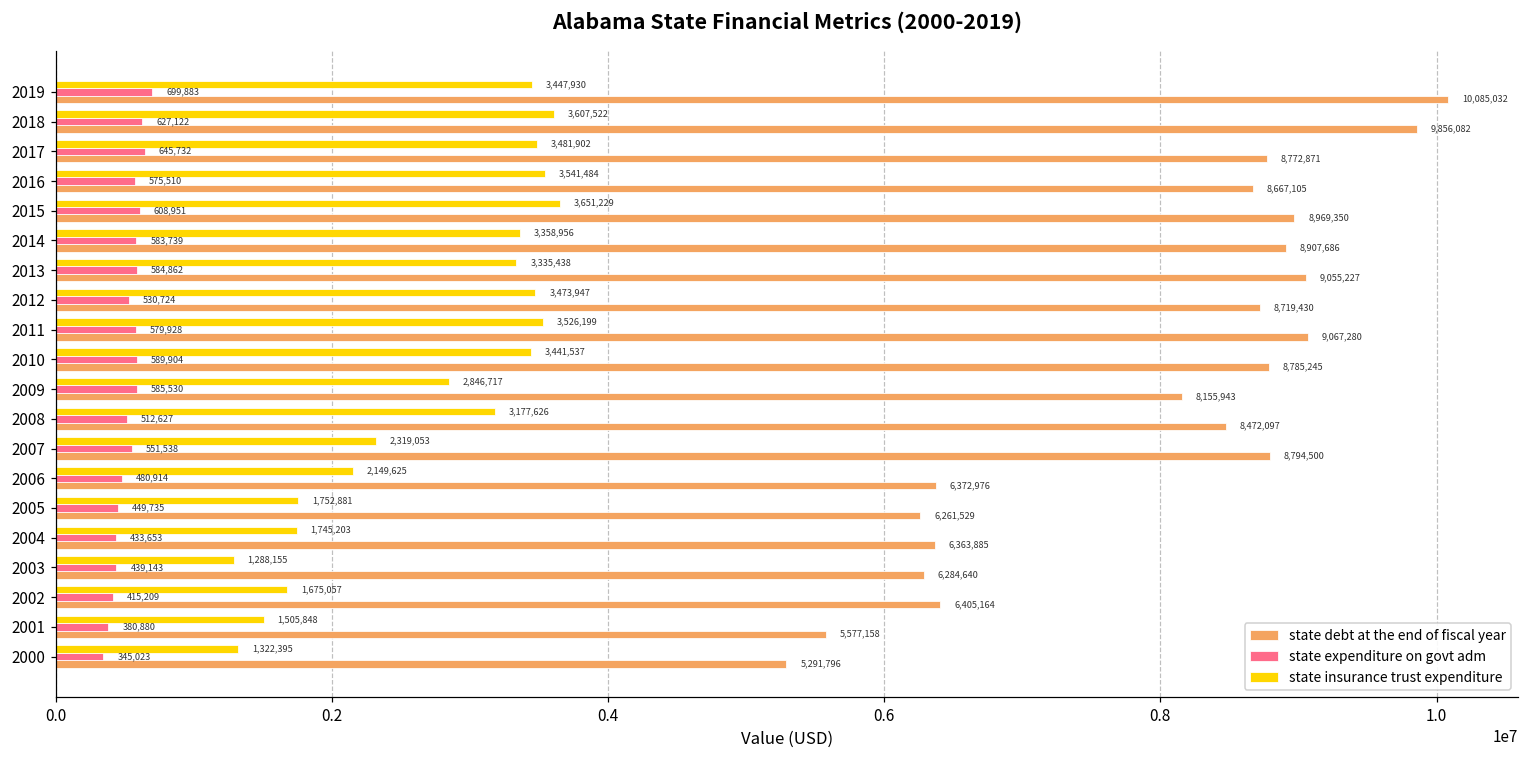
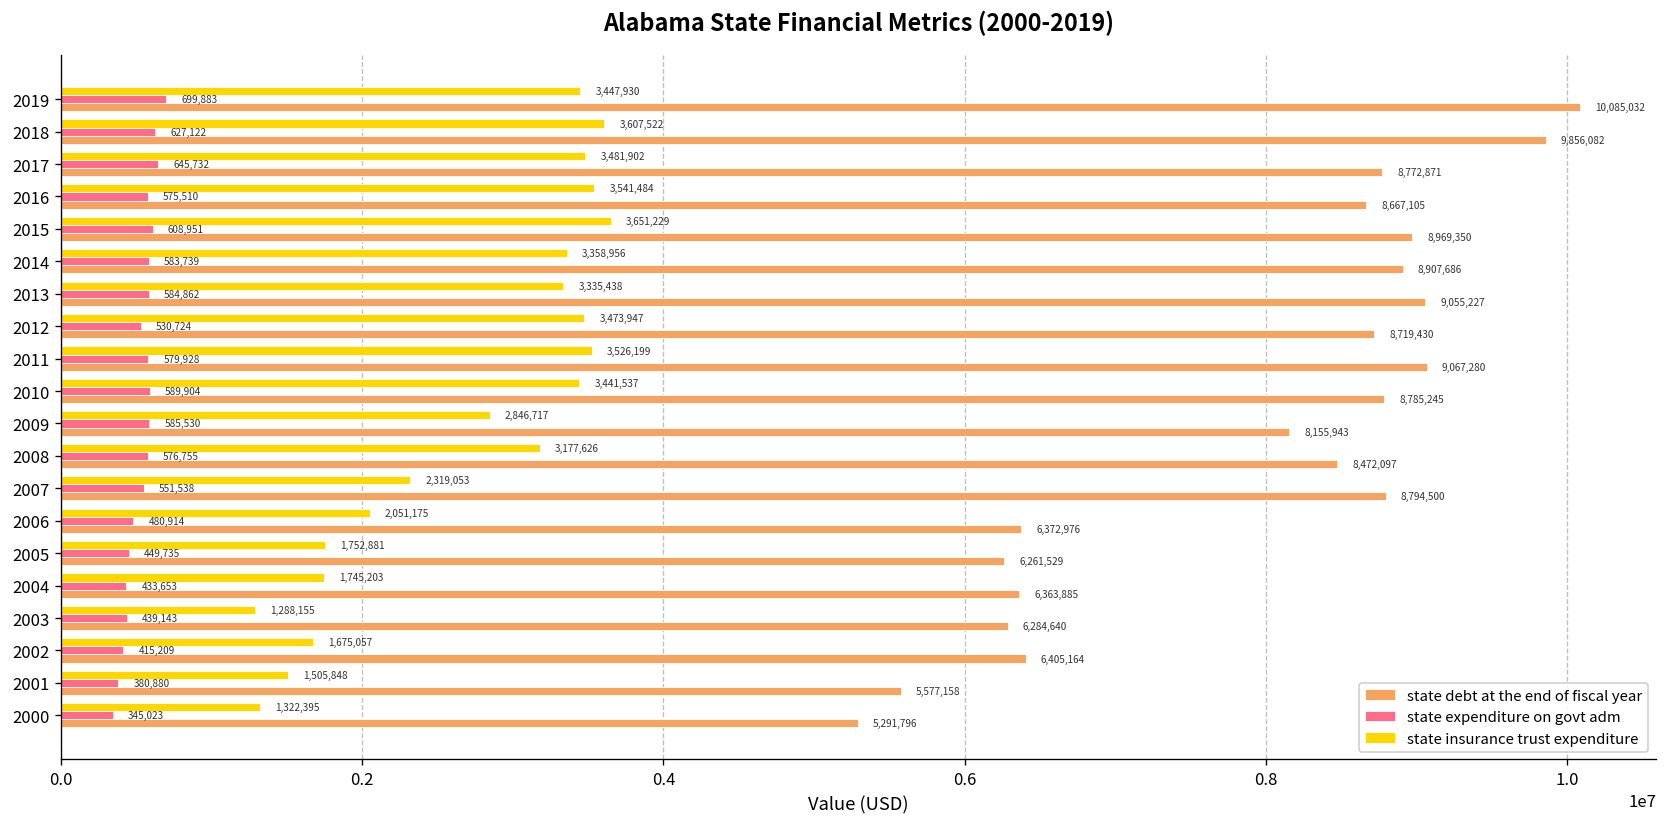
state expenditure on govt adm, 2008: 512,627 -> 576,755
state insurance trust expenditure, 2006: 2,149,625 -> 2,051,175
